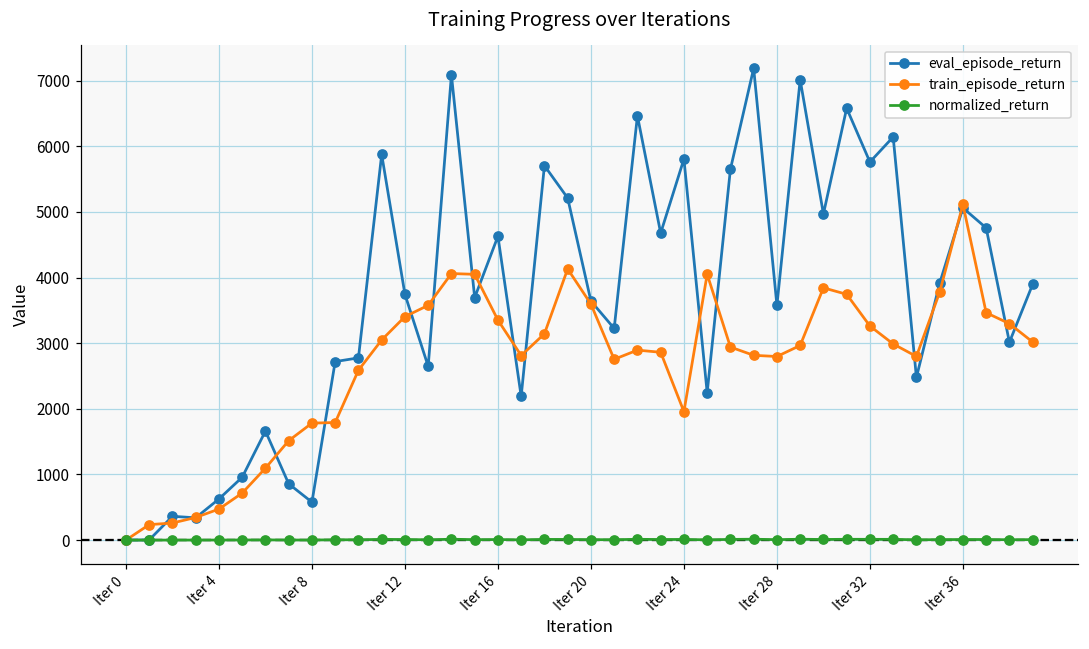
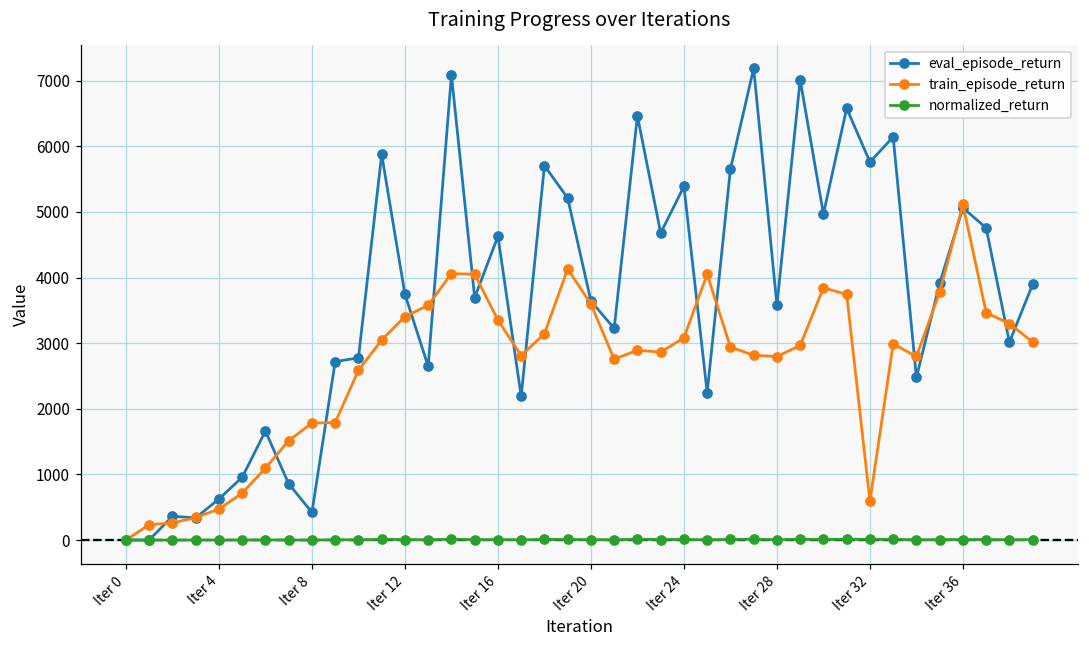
eval_episode_return, Iter 8: 600 -> 400
eval_episode_return, Iter 24: 5800 -> 5400
train_episode_return, Iter 24: 2000 -> 3100
train_episode_return, Iter 32: 3300 -> 600
